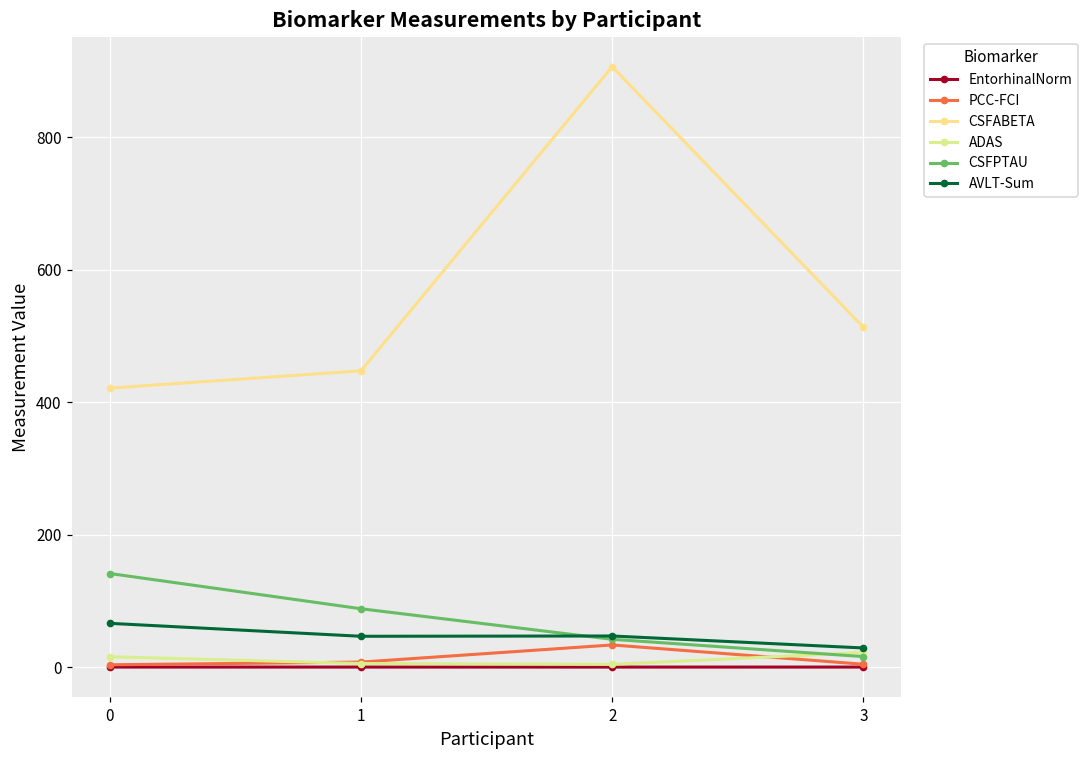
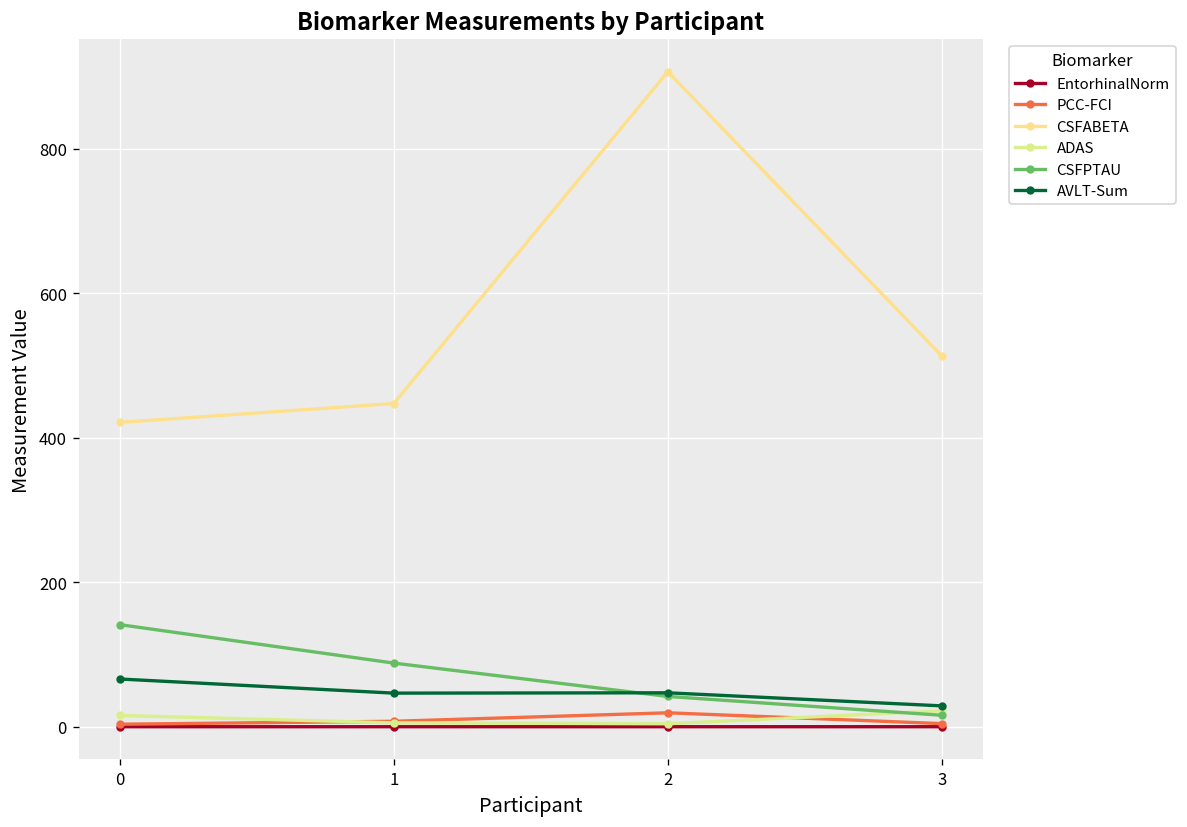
PCC-FCI, 2: 30 -> 20
